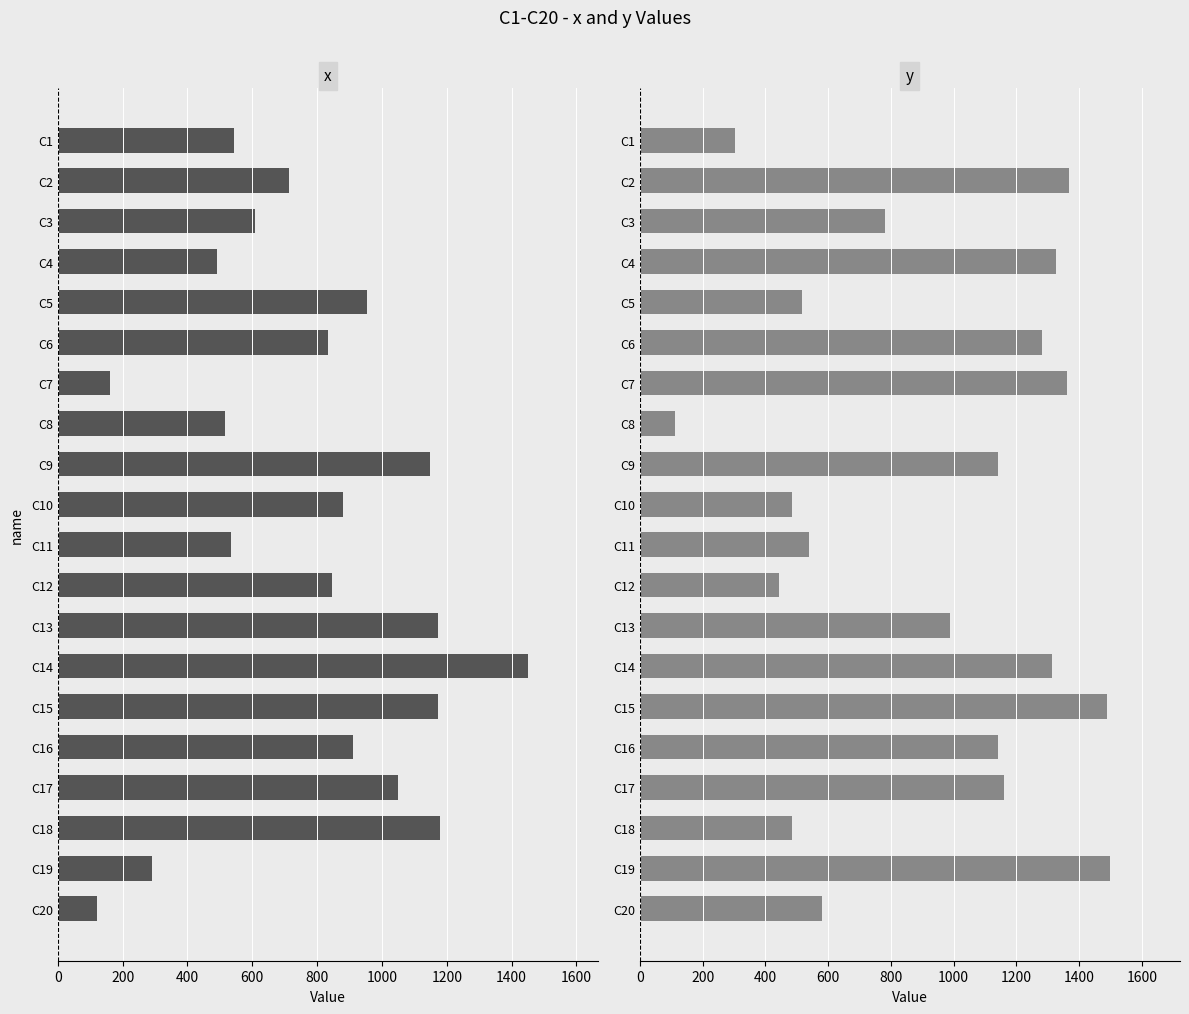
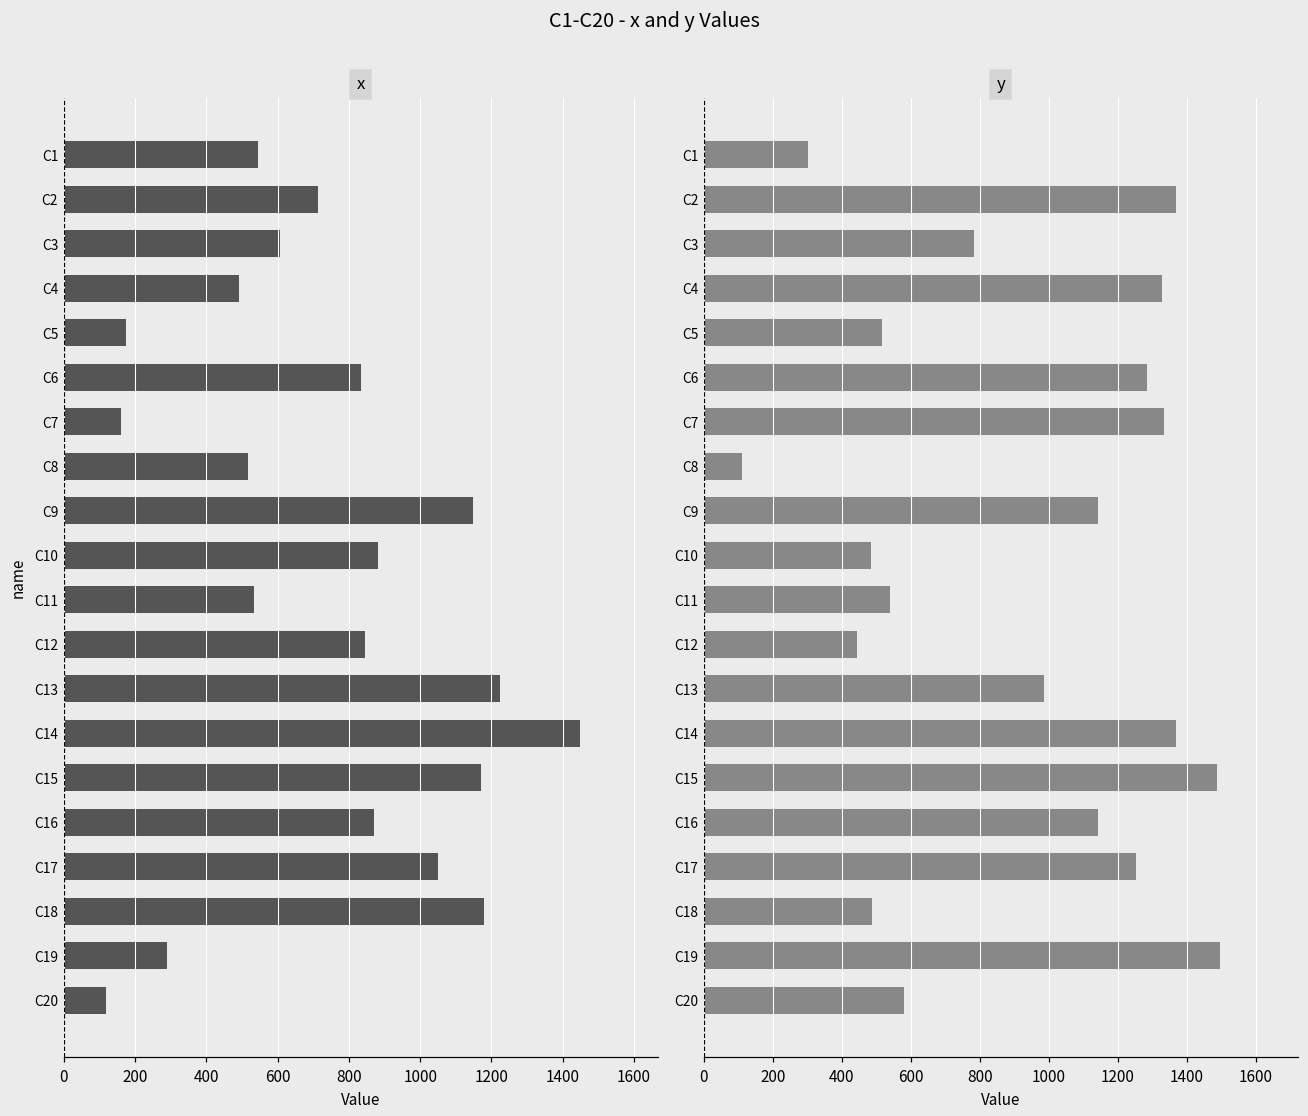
x, C5: 960 -> 180
x, C13: 1170 -> 1230
x, C16: 910 -> 870
y, C7: 1360 -> 1330
y, C14: 1320 -> 1370
y, C17: 1160 -> 1250
